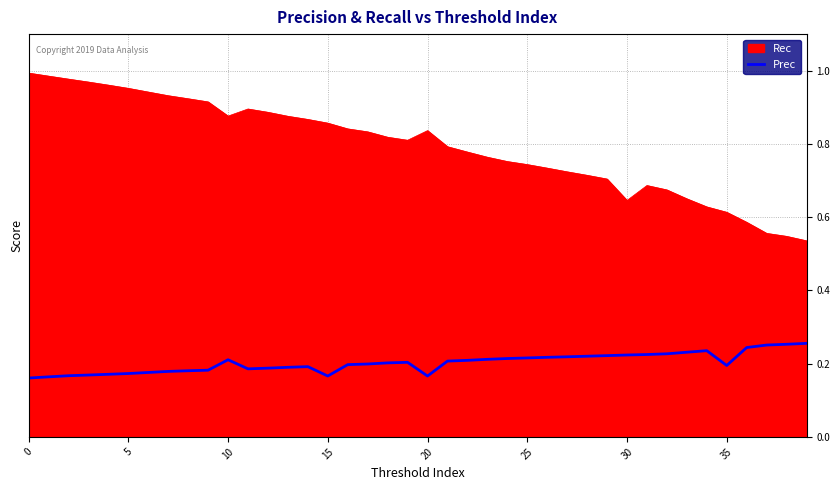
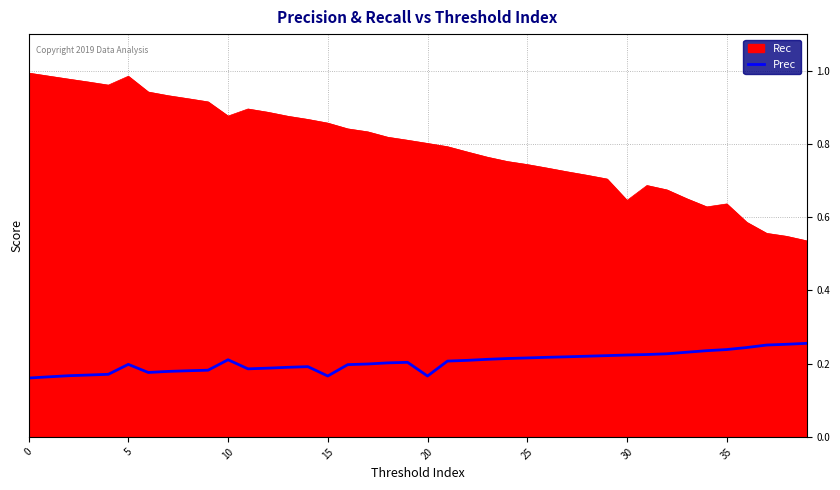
Rec, 5: 0.95 -> 0.98
Prec, 5: 0.17 -> 0.20
Rec, 20: 0.84 -> 0.80
Rec, 35: 0.61 -> 0.64
Prec, 35: 0.20 -> 0.24
